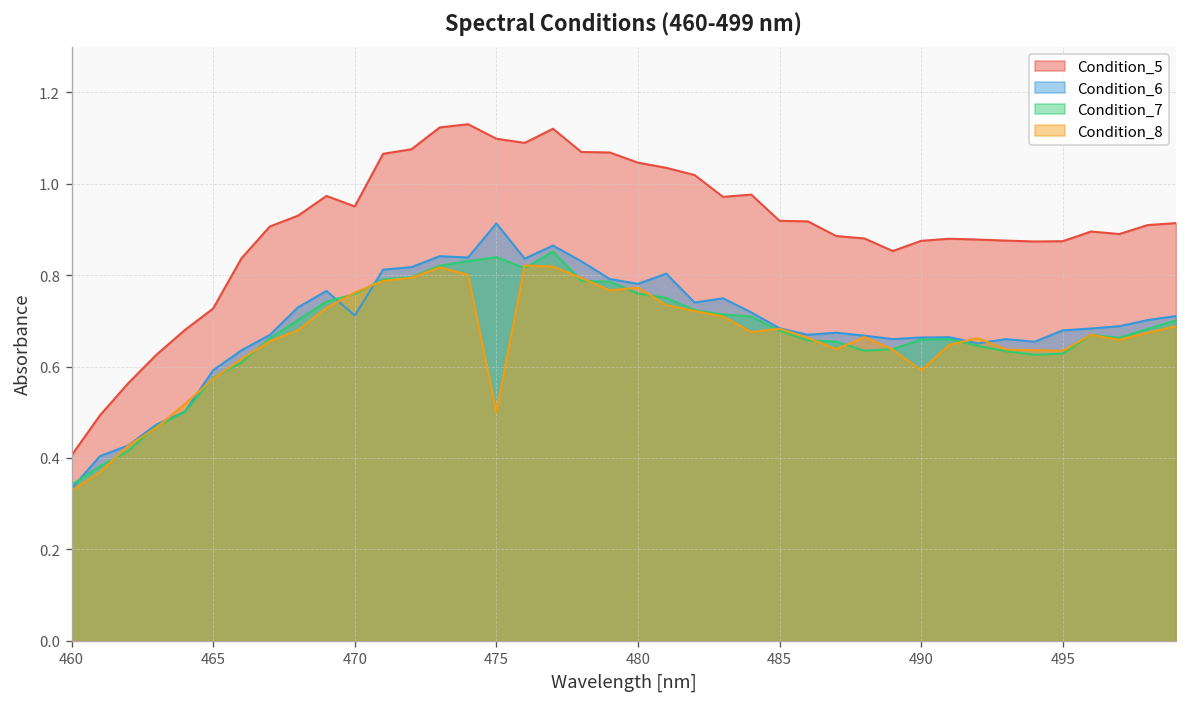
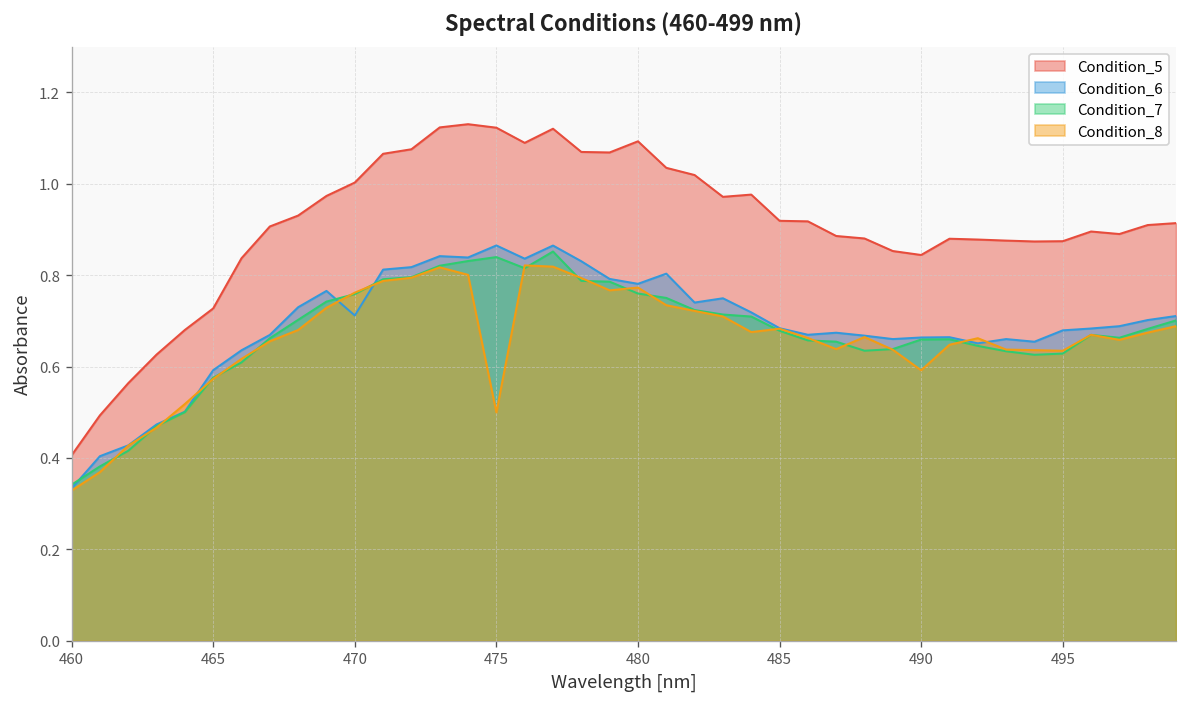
Condition_5, 470: 0.95 -> 1.00
Condition_5, 475: 1.10 -> 1.12
Condition_6, 475: 0.91 -> 0.87
Condition_5, 480: 1.05 -> 1.09
Condition_5, 490: 0.88 -> 0.84
